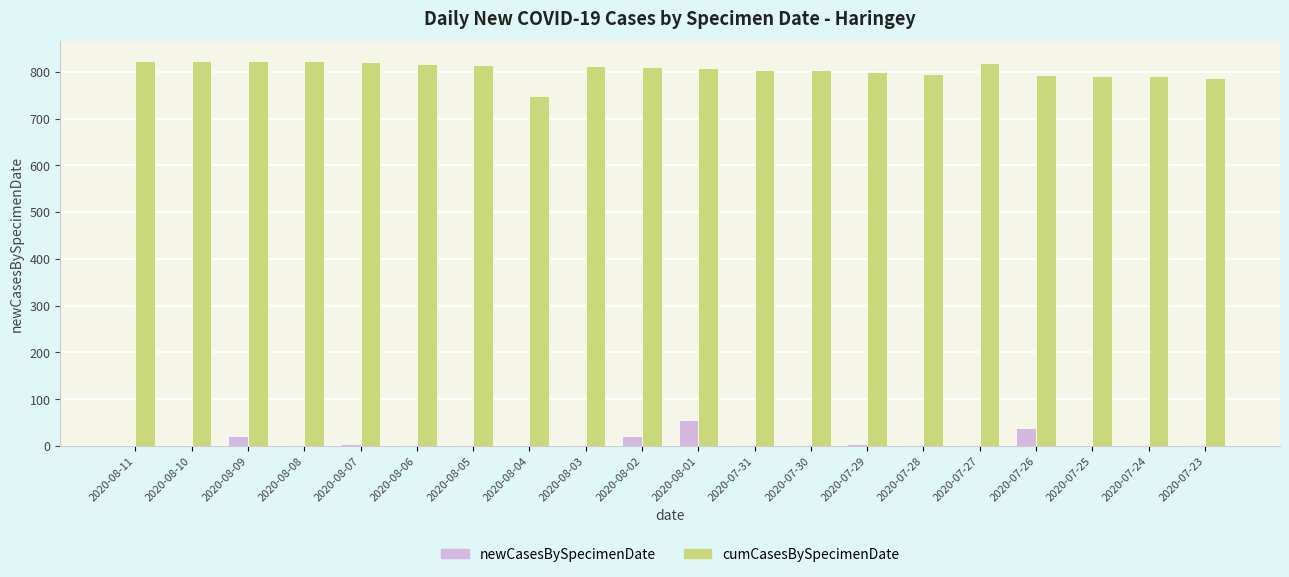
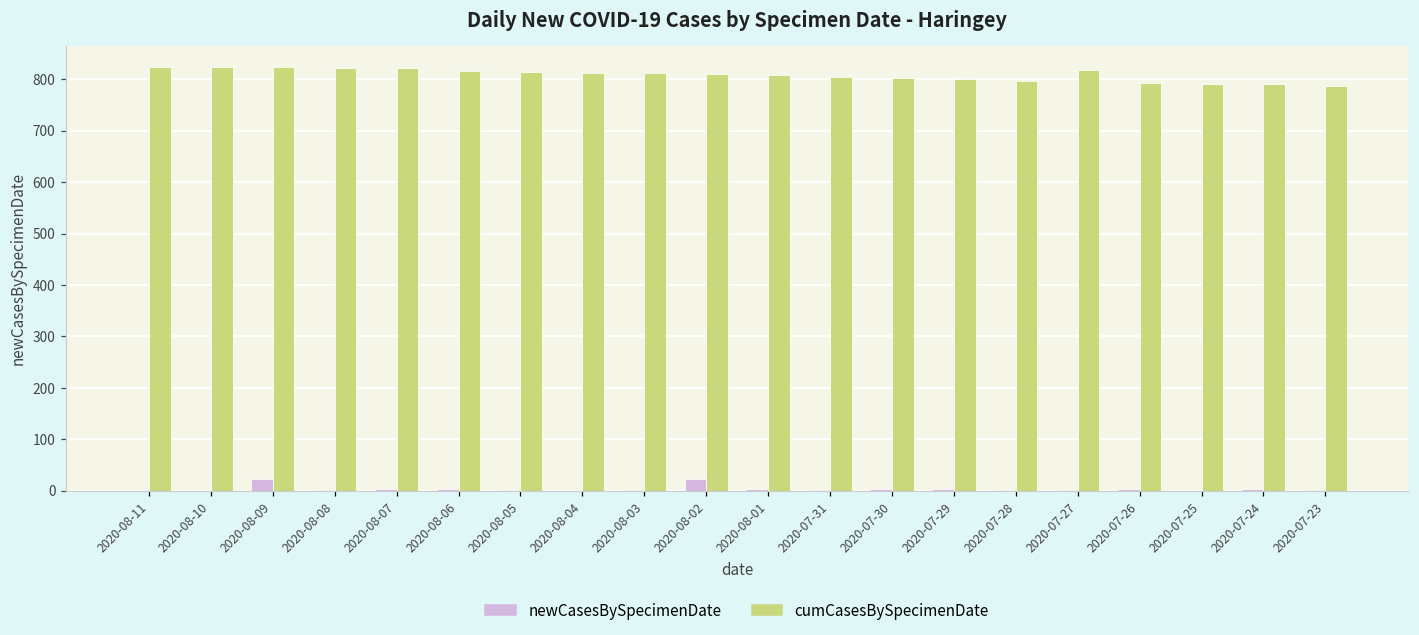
cumCasesBySpecimenDate, 2020-08-04: 750 -> 810
newCasesBySpecimenDate, 2020-08-01: 60 -> 0
newCasesBySpecimenDate, 2020-07-26: 40 -> 0
